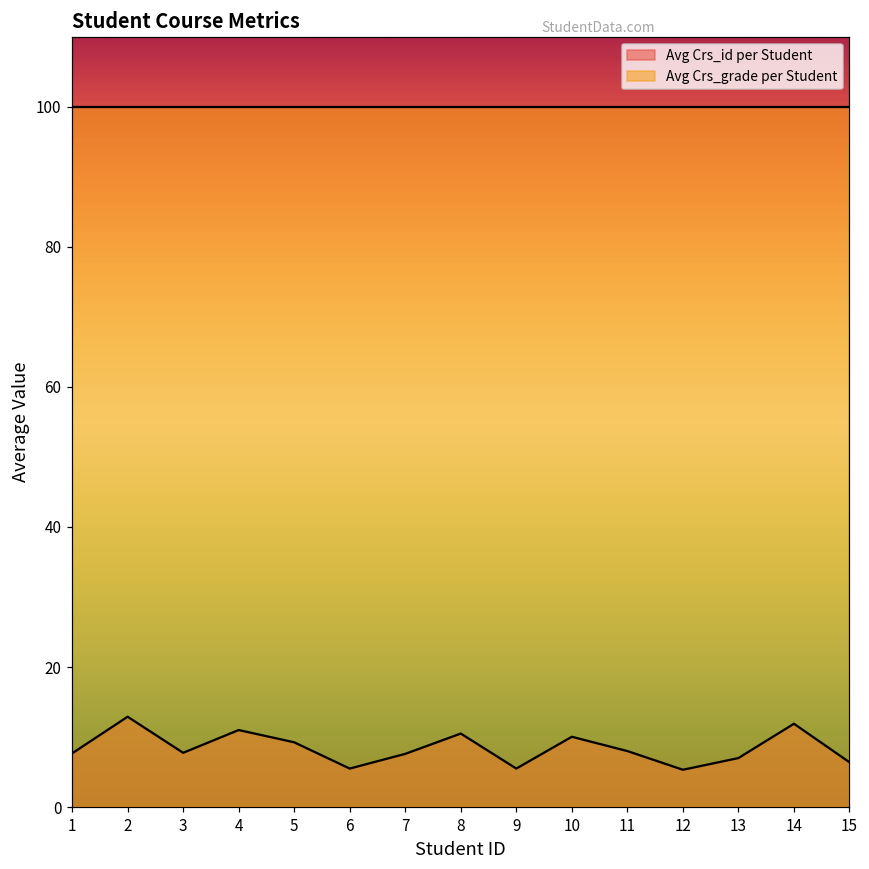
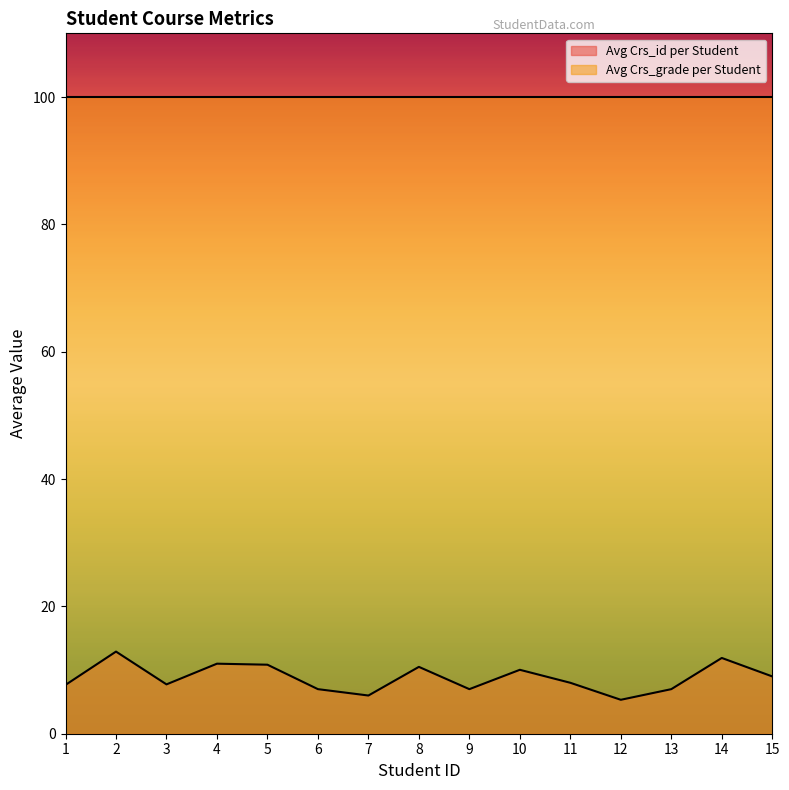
Avg Crs_id per Student, 5: 9 -> 11
Avg Crs_id per Student, 6: 6 -> 7
Avg Crs_id per Student, 7: 8 -> 6
Avg Crs_id per Student, 9: 6 -> 7
Avg Crs_id per Student, 15: 6 -> 9
